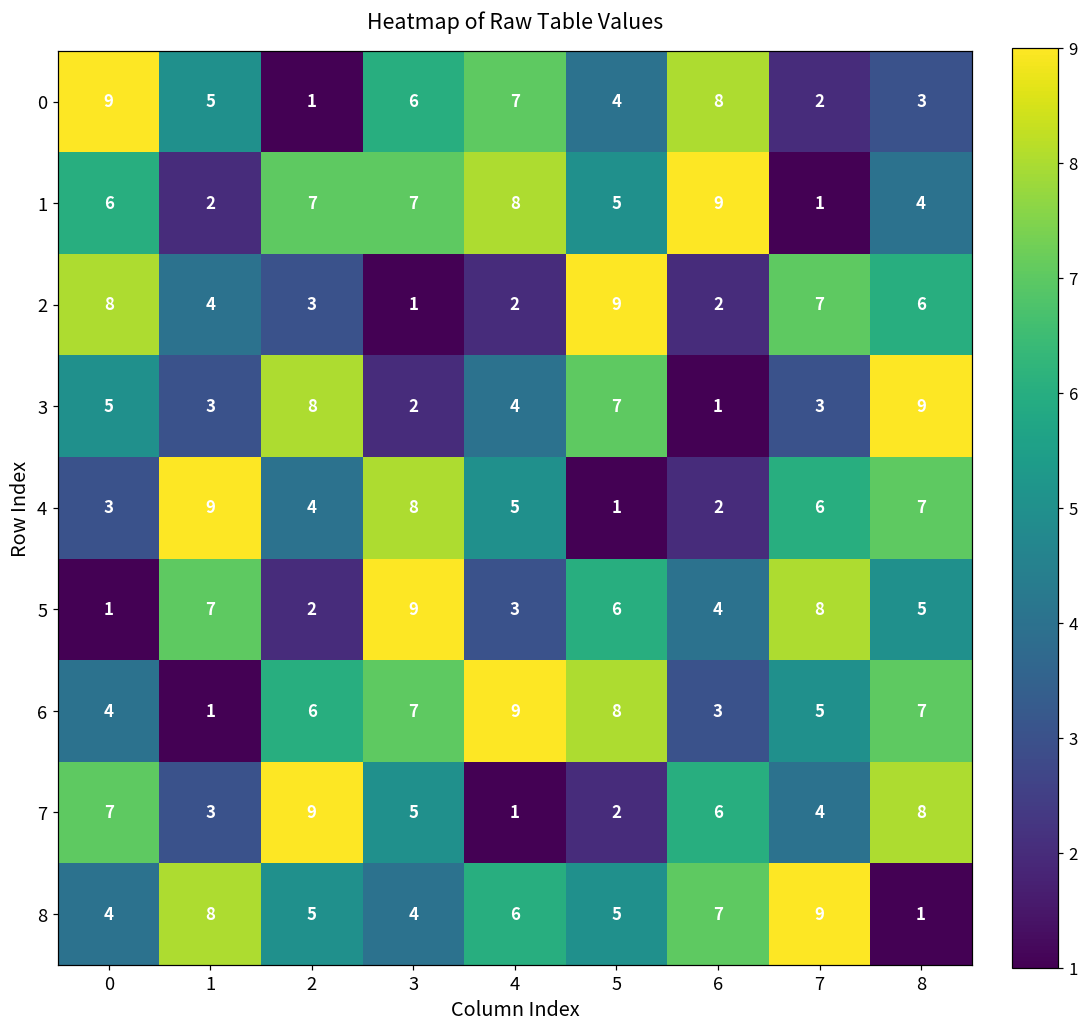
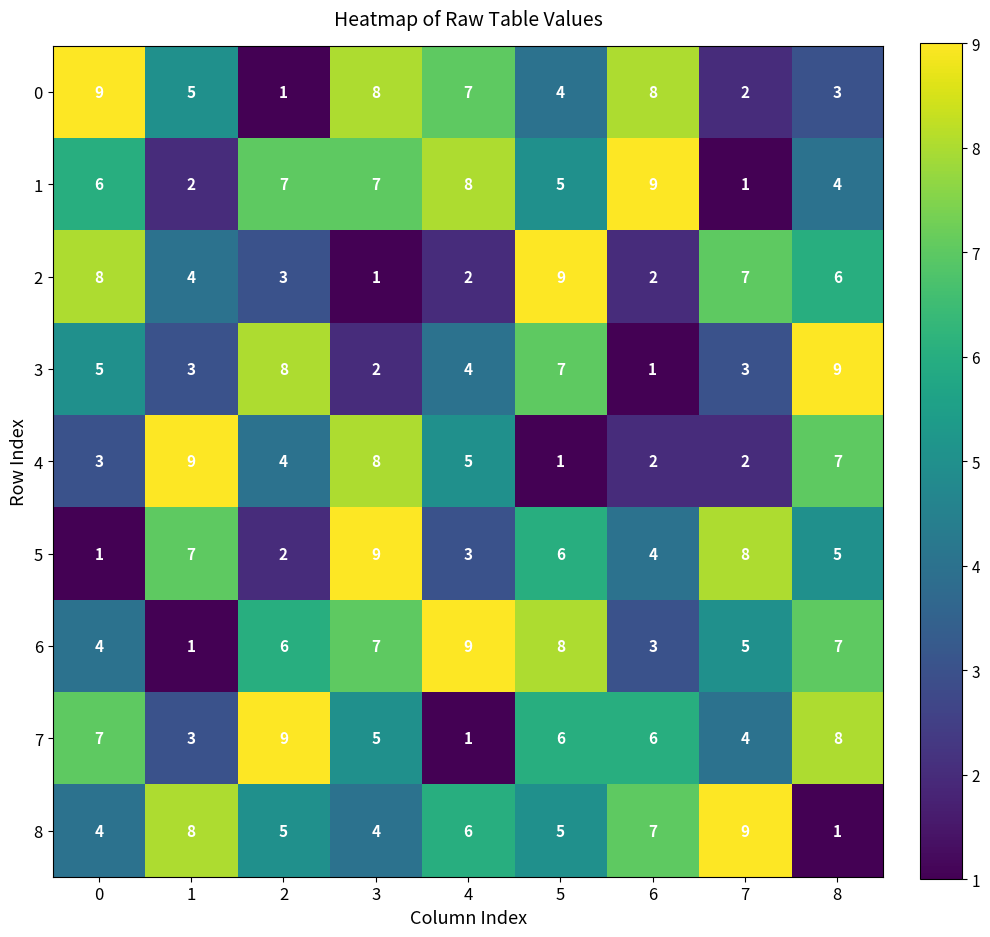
0, 3: 6 -> 8
4, 7: 6 -> 2
7, 5: 2 -> 6
